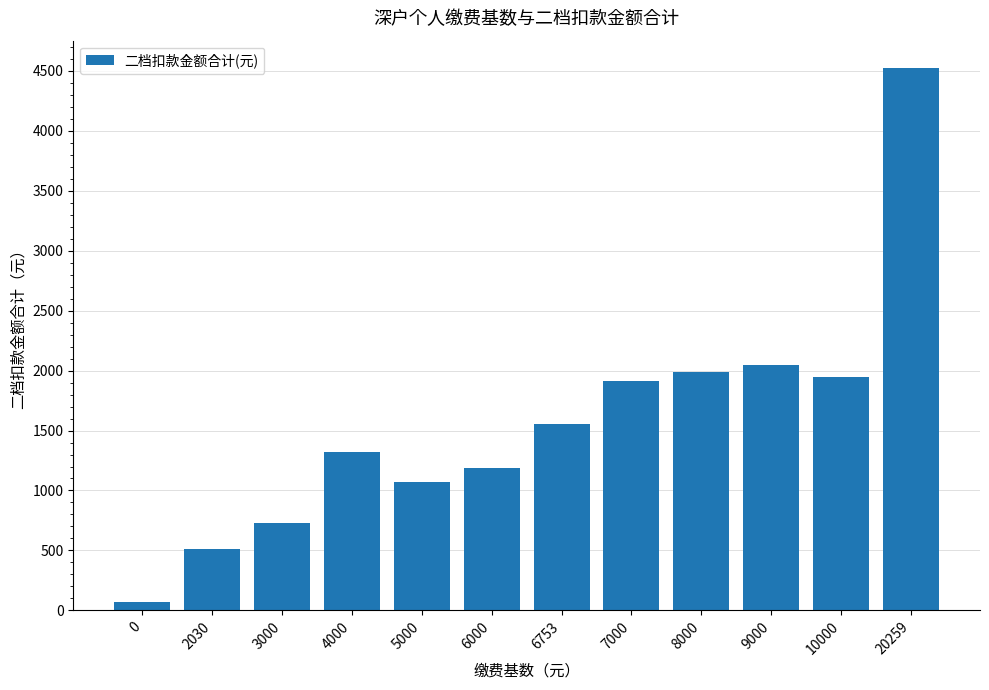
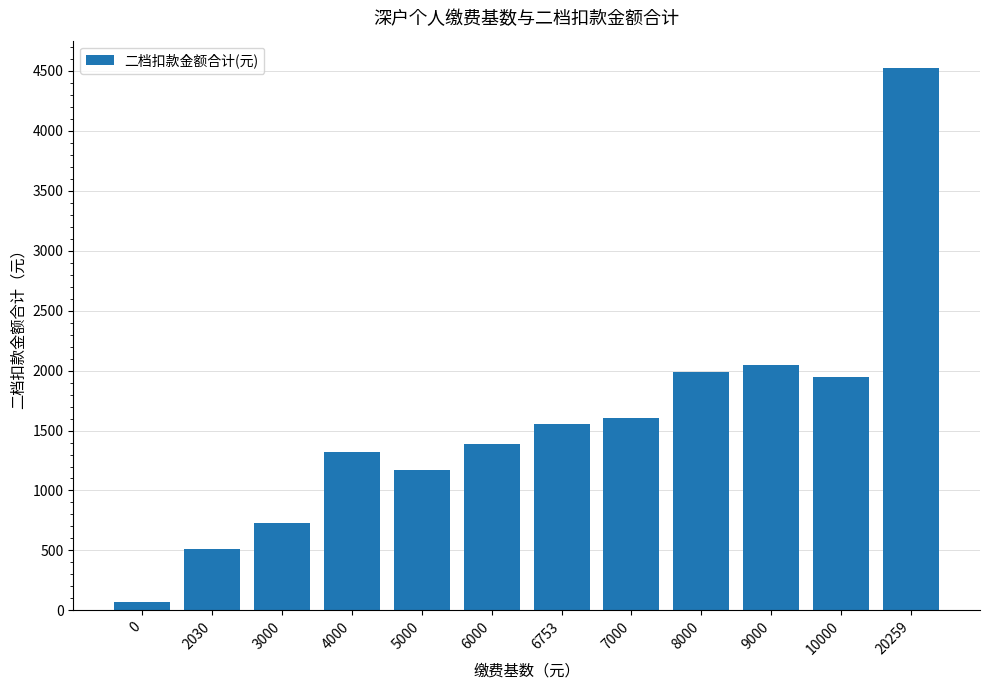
5000: 1070 -> 1170
6000: 1190 -> 1390
7000: 1910 -> 1610
